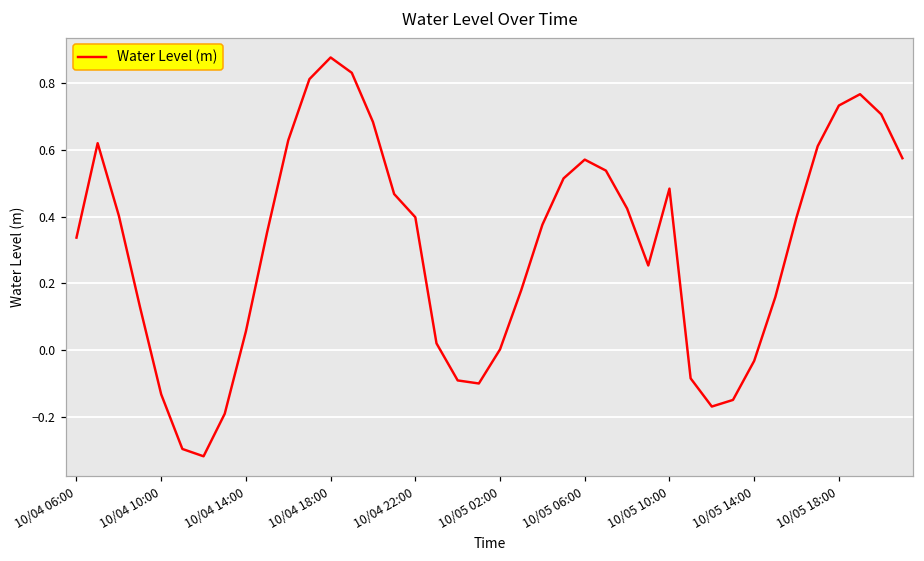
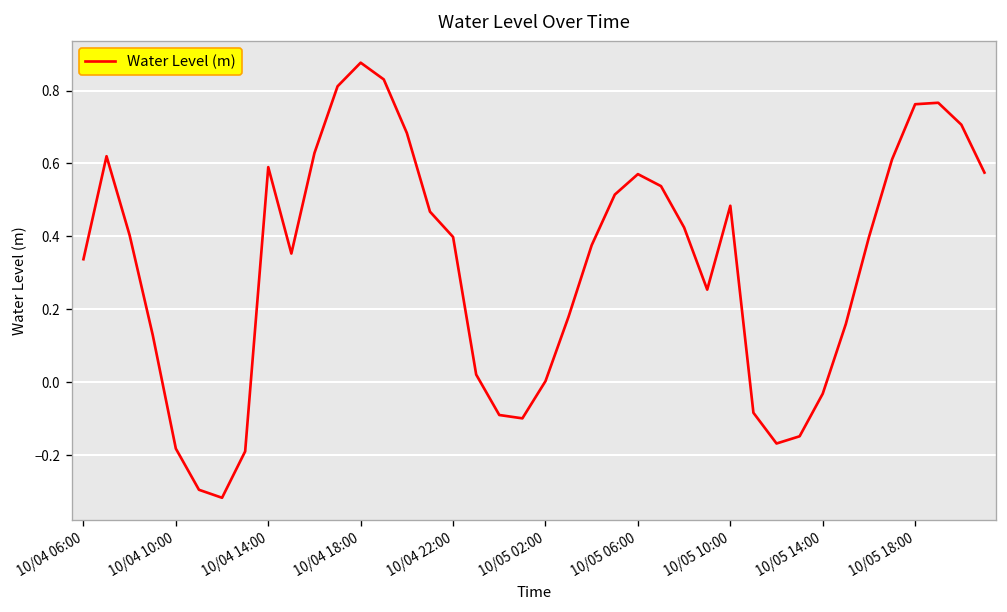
10/04 10:00: -0.13 -> -0.18
10/04 14:00: 0.06 -> 0.59
10/05 18:00: 0.73 -> 0.76
